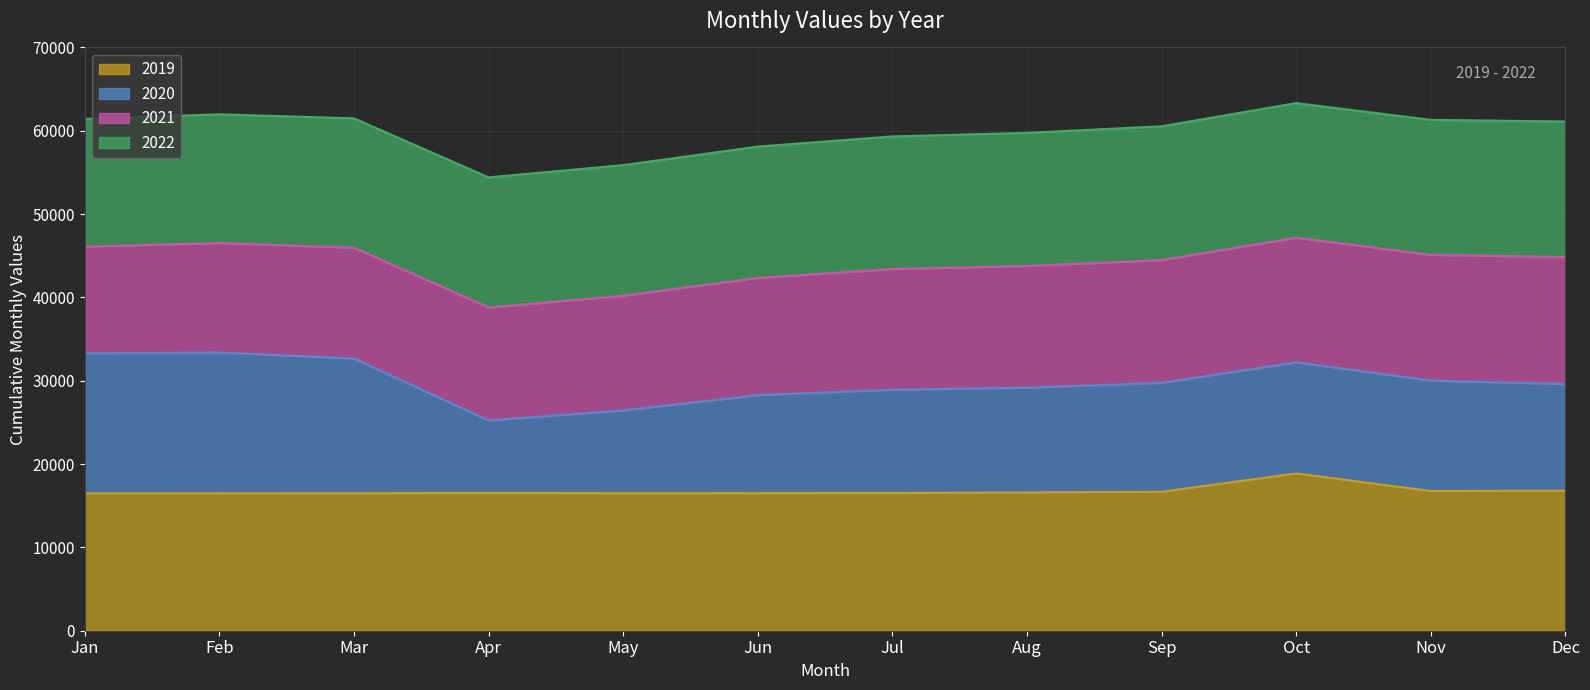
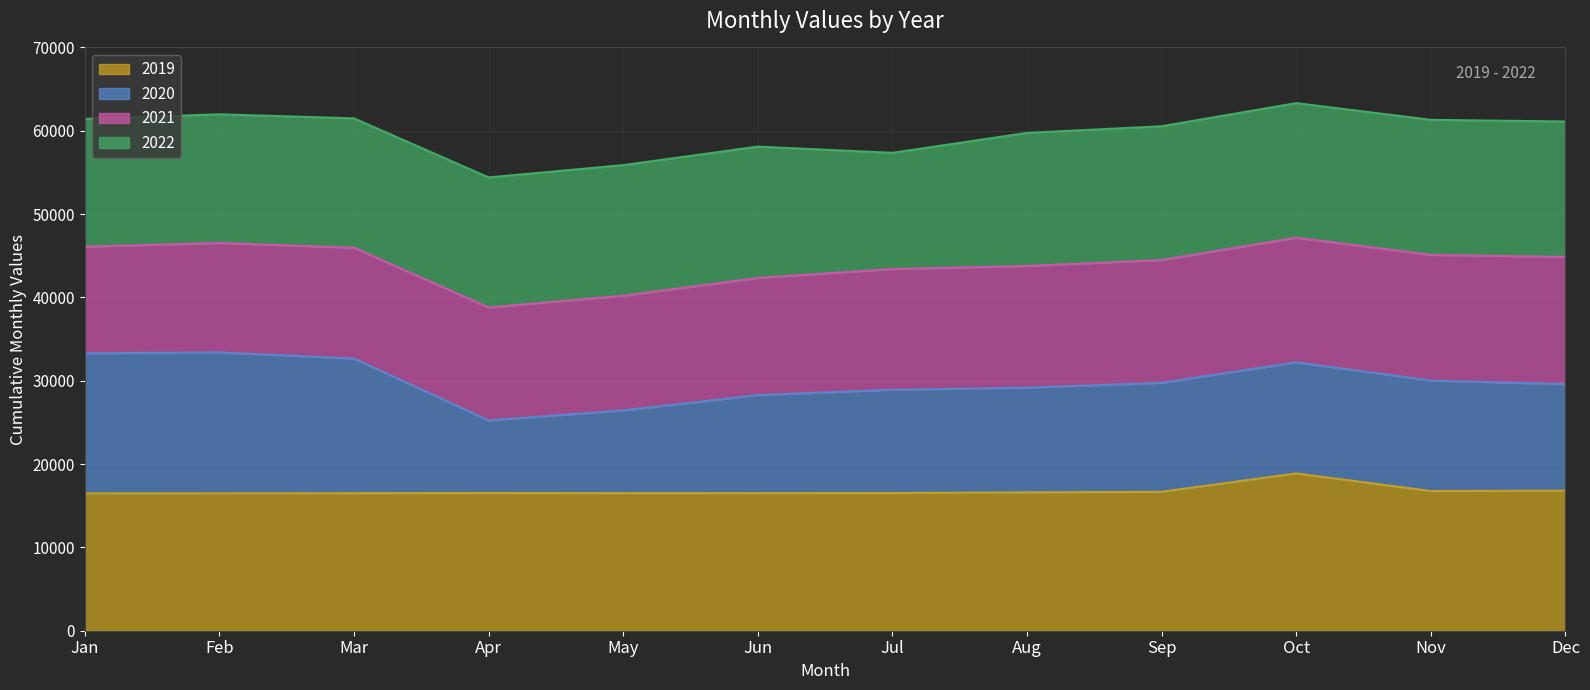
2022, Jul: 16000 -> 14000
